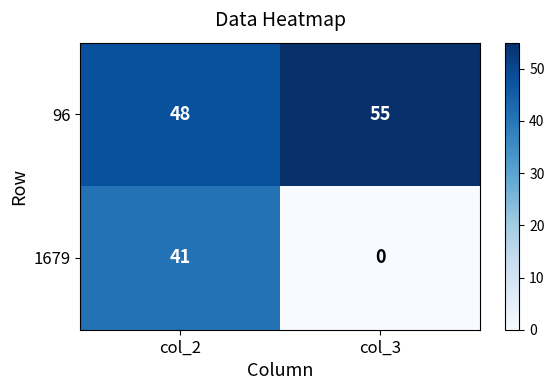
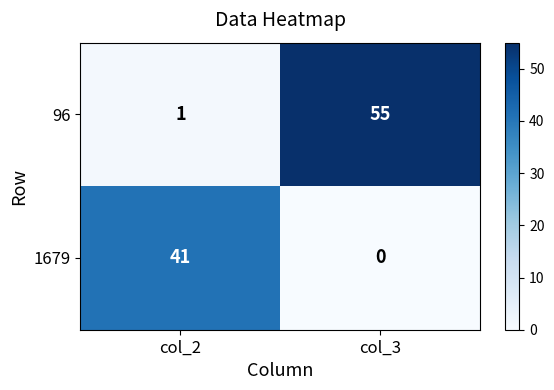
96, col_2: 48 -> 1
